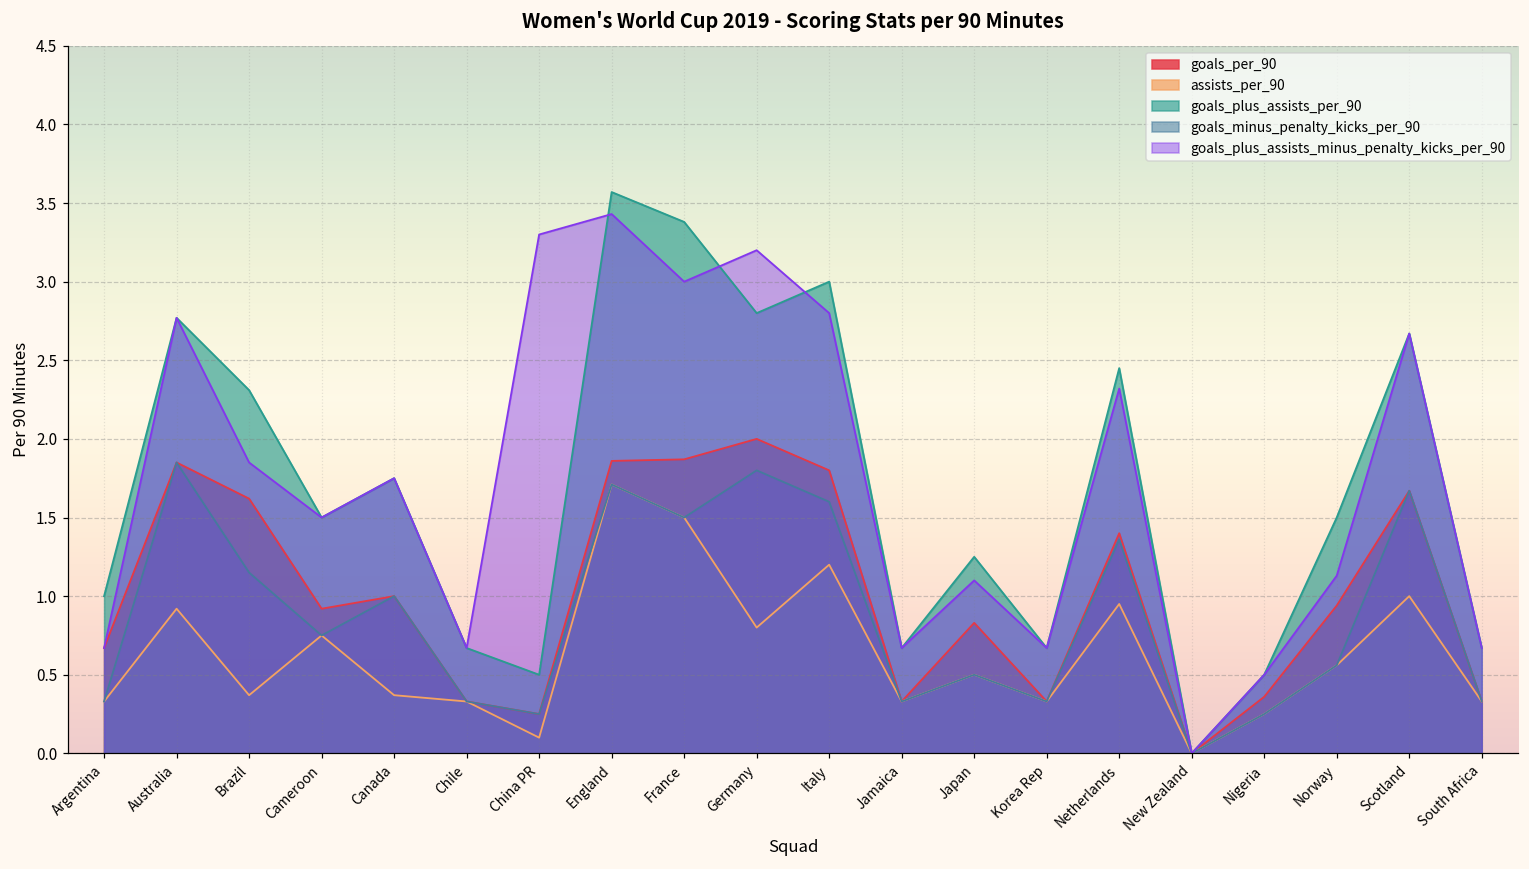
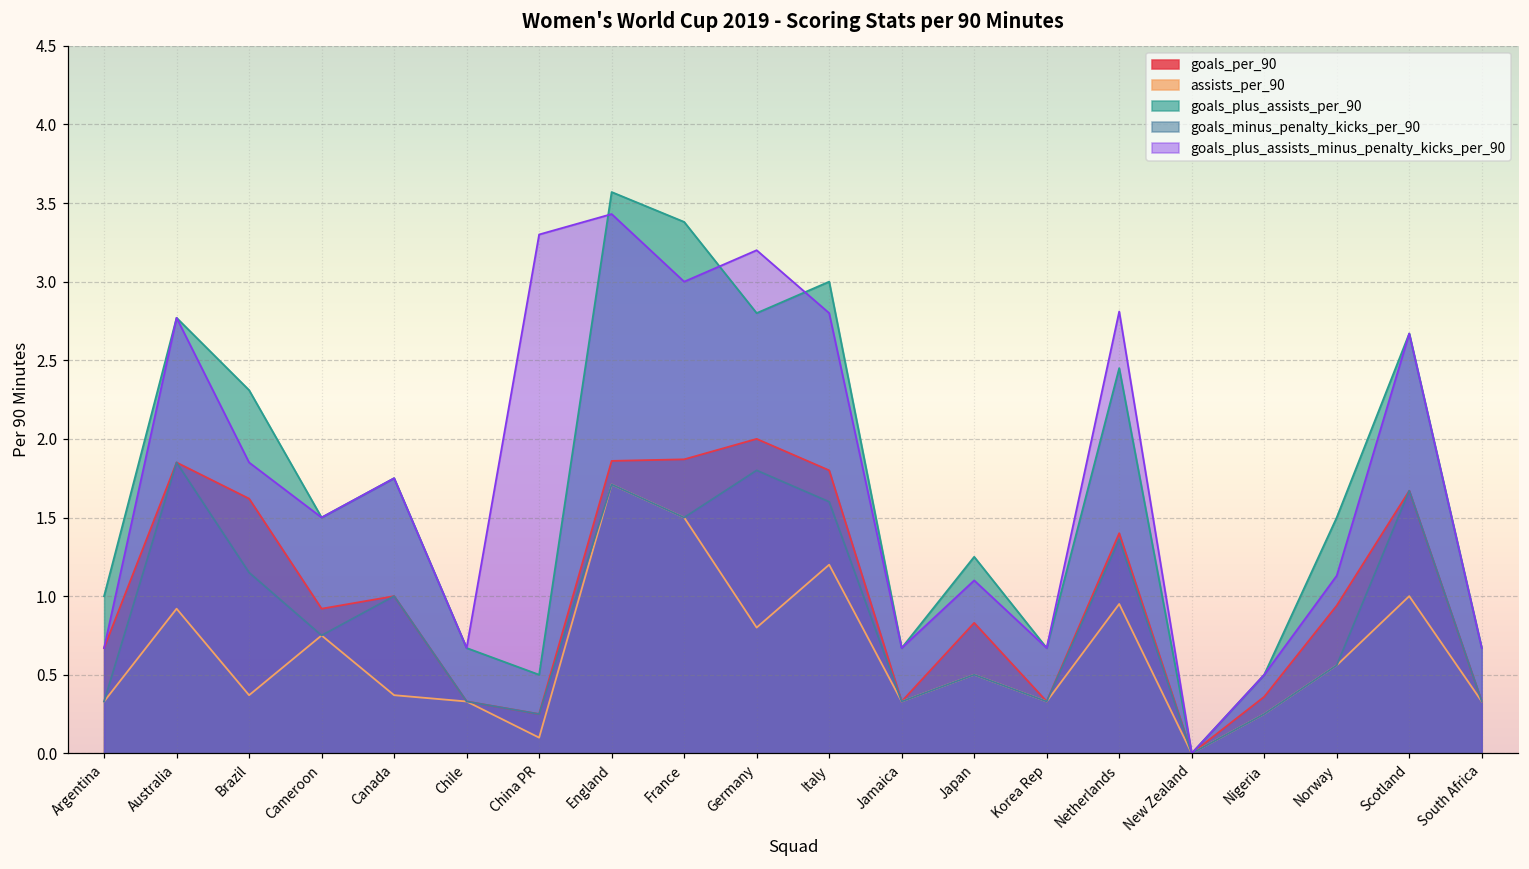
goals_plus_assists_minus_penalty_kicks_per_90, Netherlands: 2.32 -> 2.81
